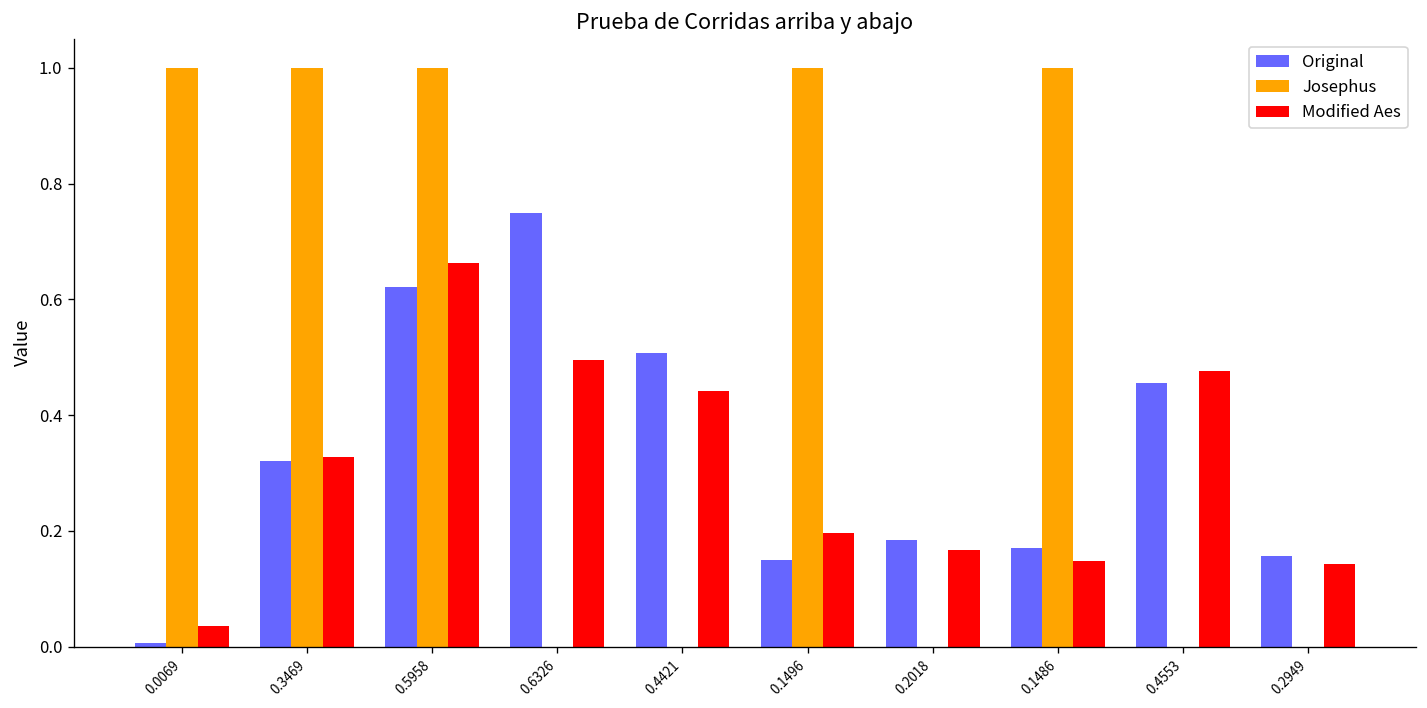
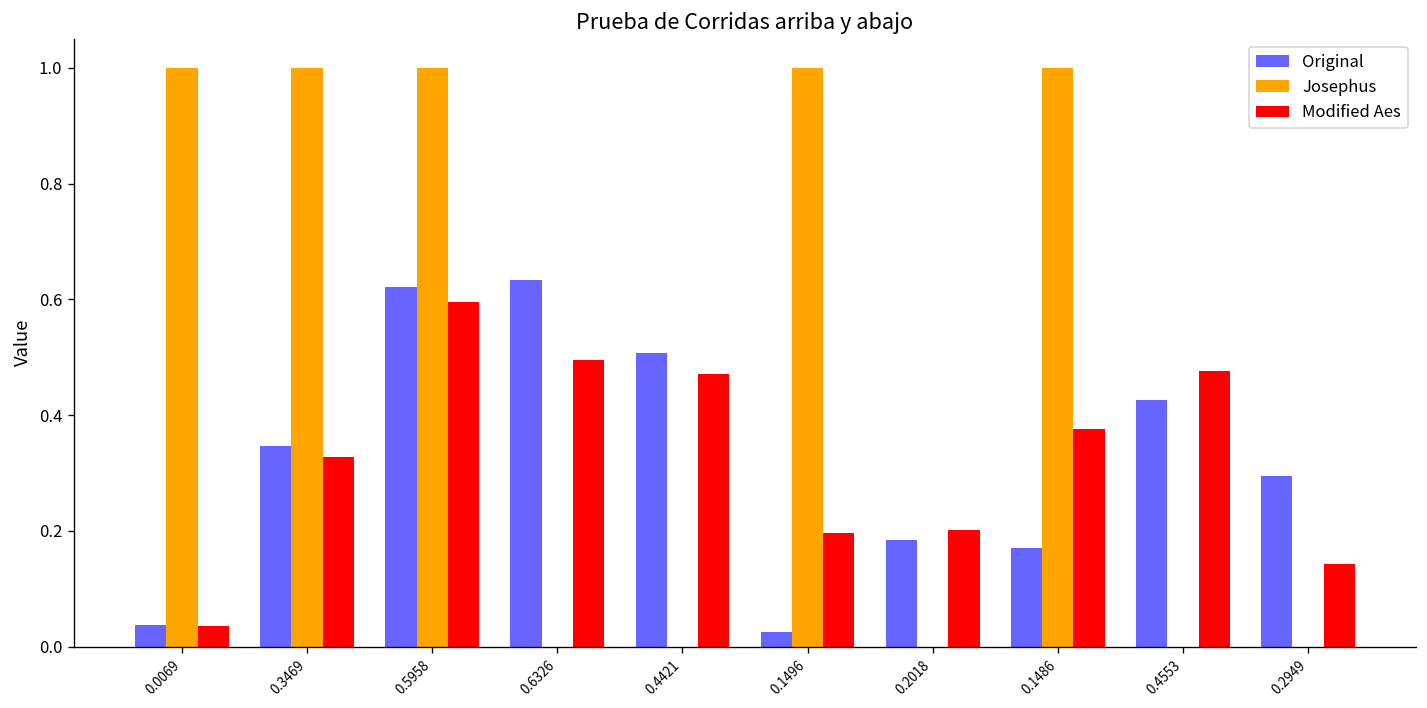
Original, 0.0069: 0.01 -> 0.04
Original, 0.3469: 0.32 -> 0.35
Modified Aes, 0.5958: 0.66 -> 0.60
Original, 0.6326: 0.75 -> 0.63
Modified Aes, 0.4421: 0.44 -> 0.47
Original, 0.1496: 0.15 -> 0.03
Modified Aes, 0.2018: 0.17 -> 0.20
Modified Aes, 0.1486: 0.15 -> 0.38
Original, 0.4553: 0.46 -> 0.43
Original, 0.2949: 0.16 -> 0.29
